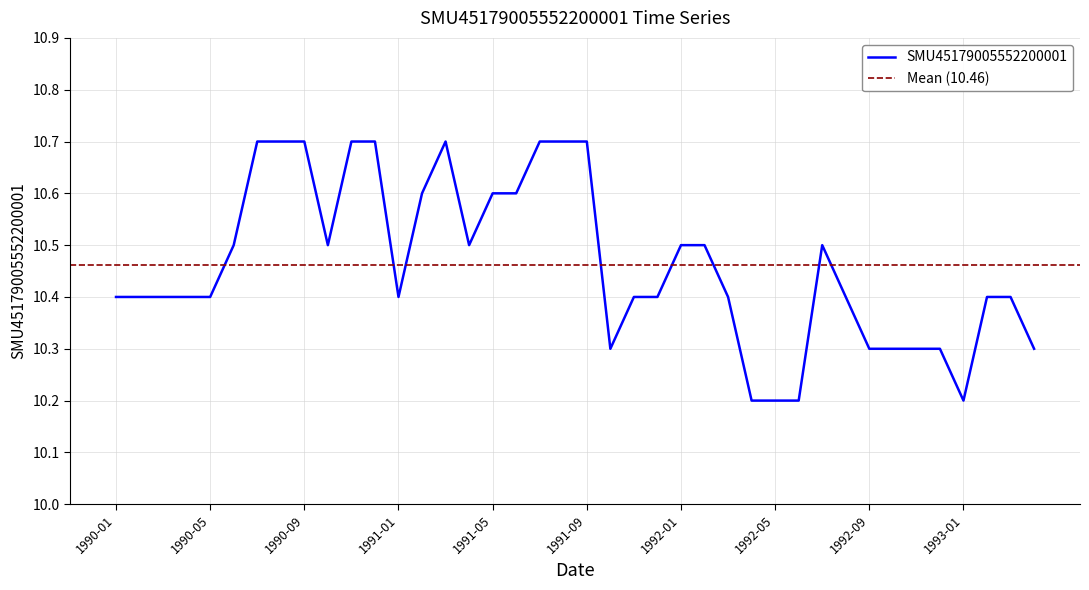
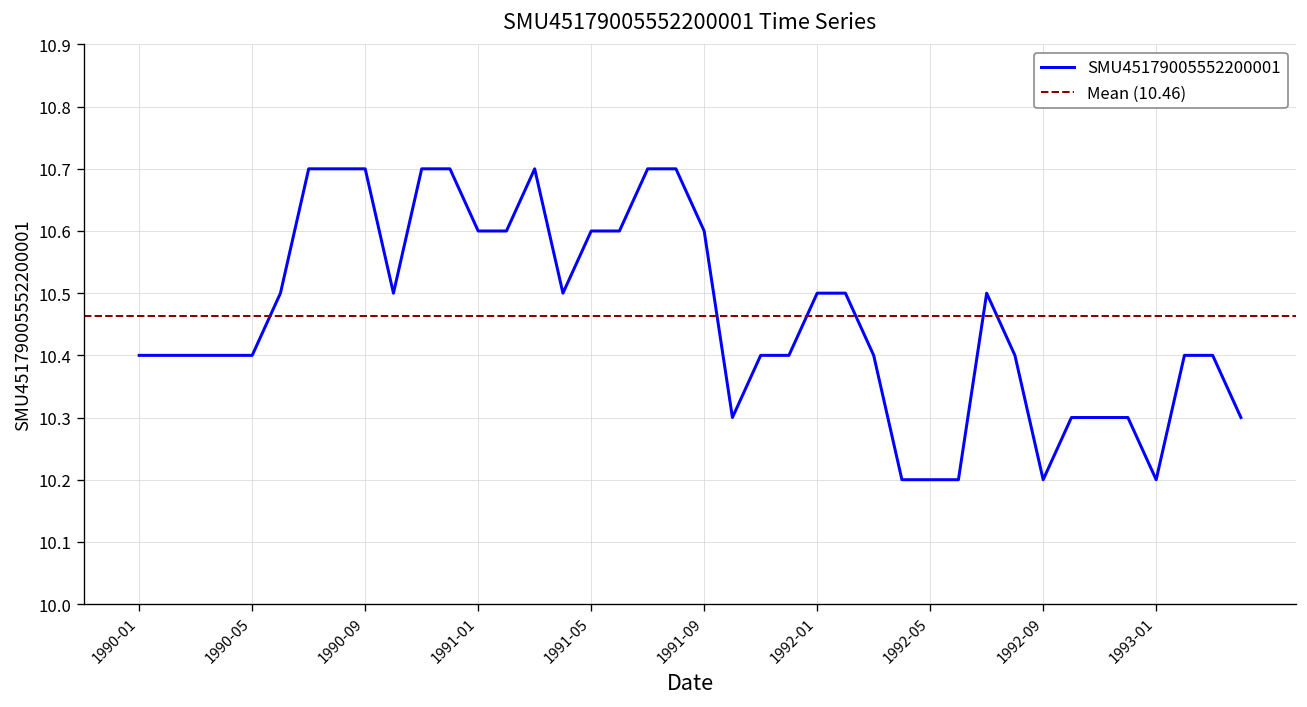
1991-01: 10.4 -> 10.6
1991-09: 10.7 -> 10.6
1992-09: 10.3 -> 10.2
